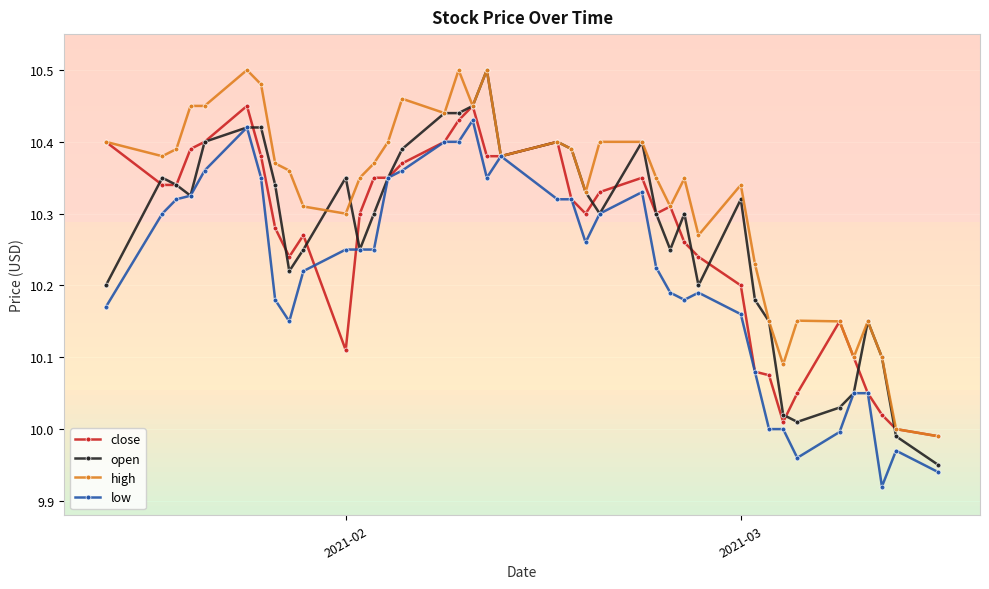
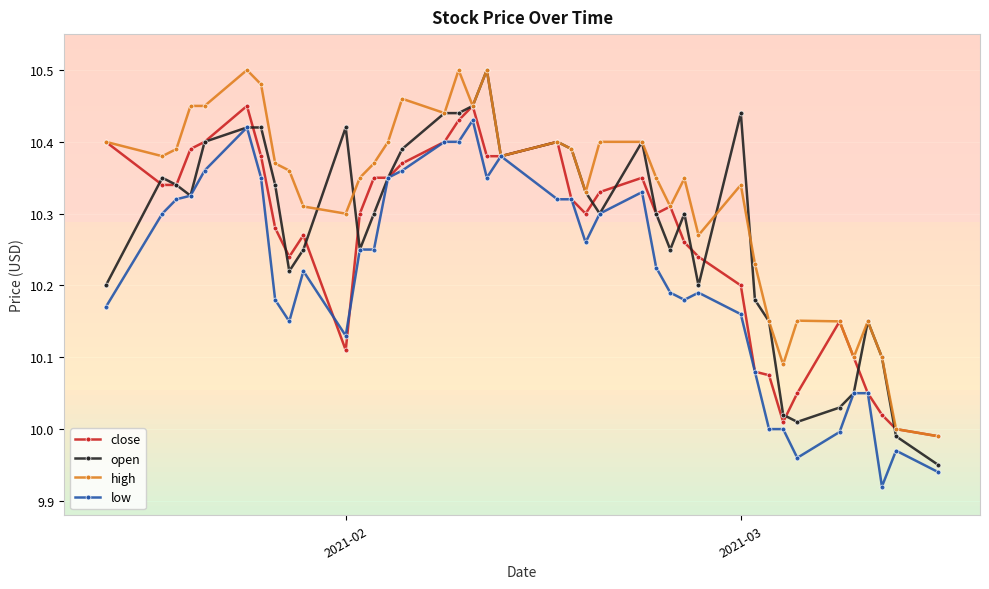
open, 2021-02: 10.35 -> 10.42
low, 2021-02: 10.25 -> 10.13
open, 2021-03: 10.32 -> 10.44
